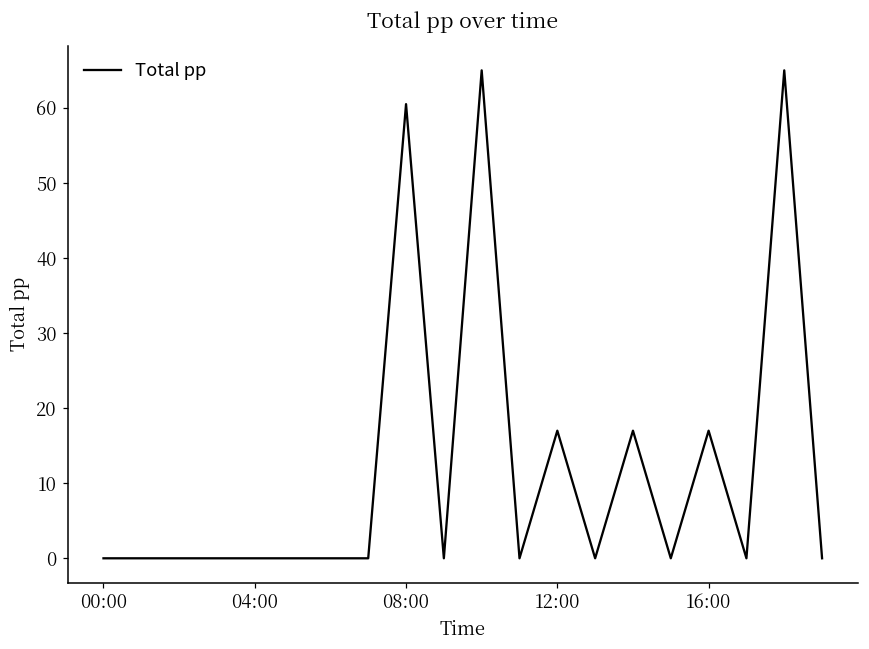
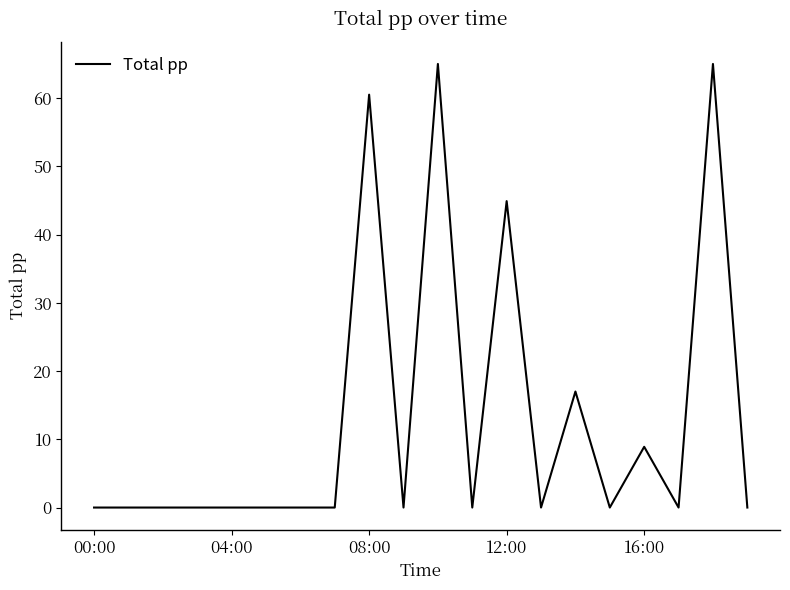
12:00: 17 -> 45
16:00: 17 -> 9
